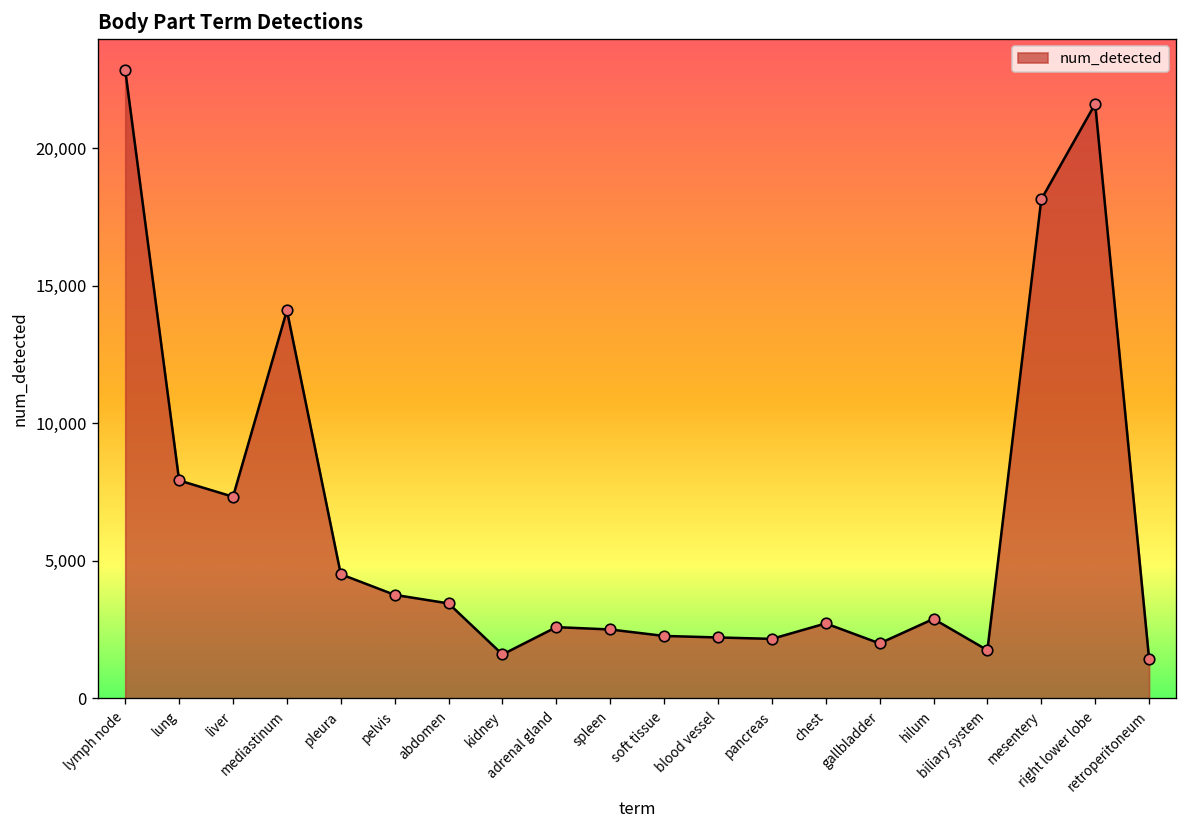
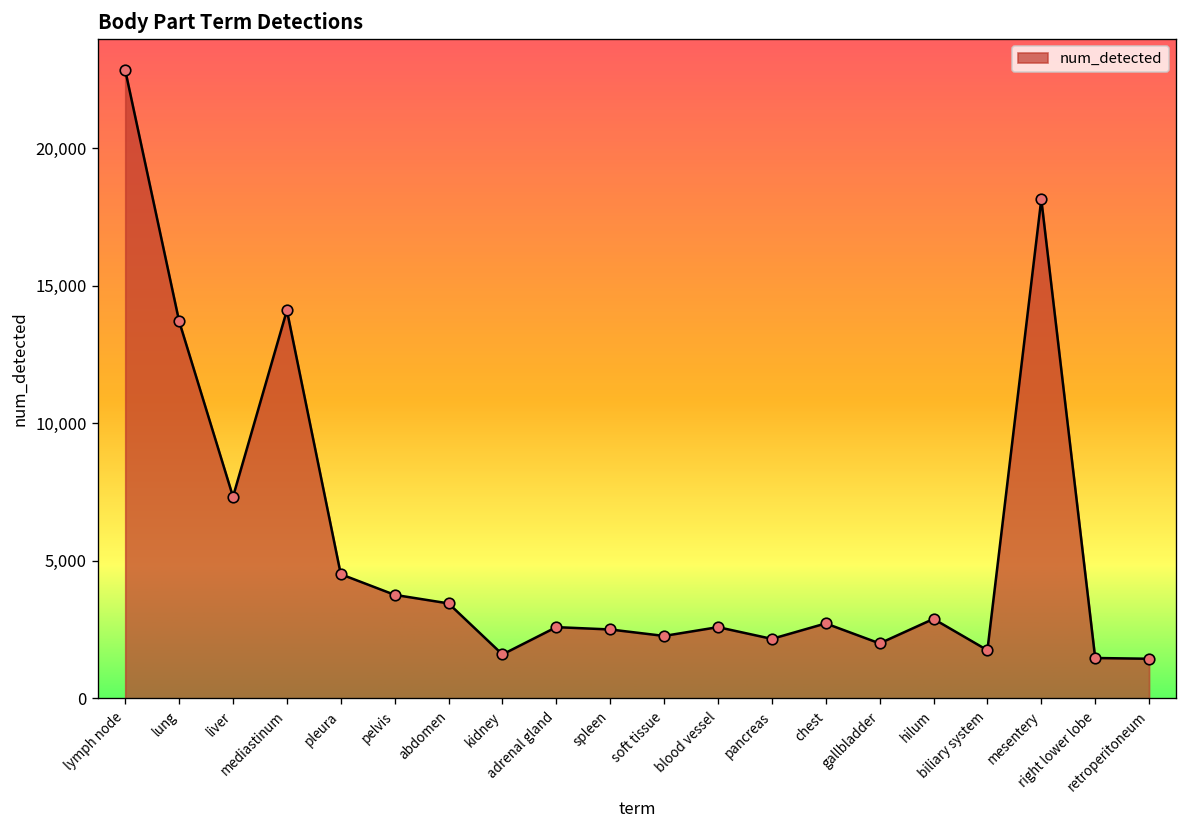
lung: 7,900 -> 13,700
blood vessel: 2,200 -> 2,600
right lower lobe: 21,600 -> 1,500
